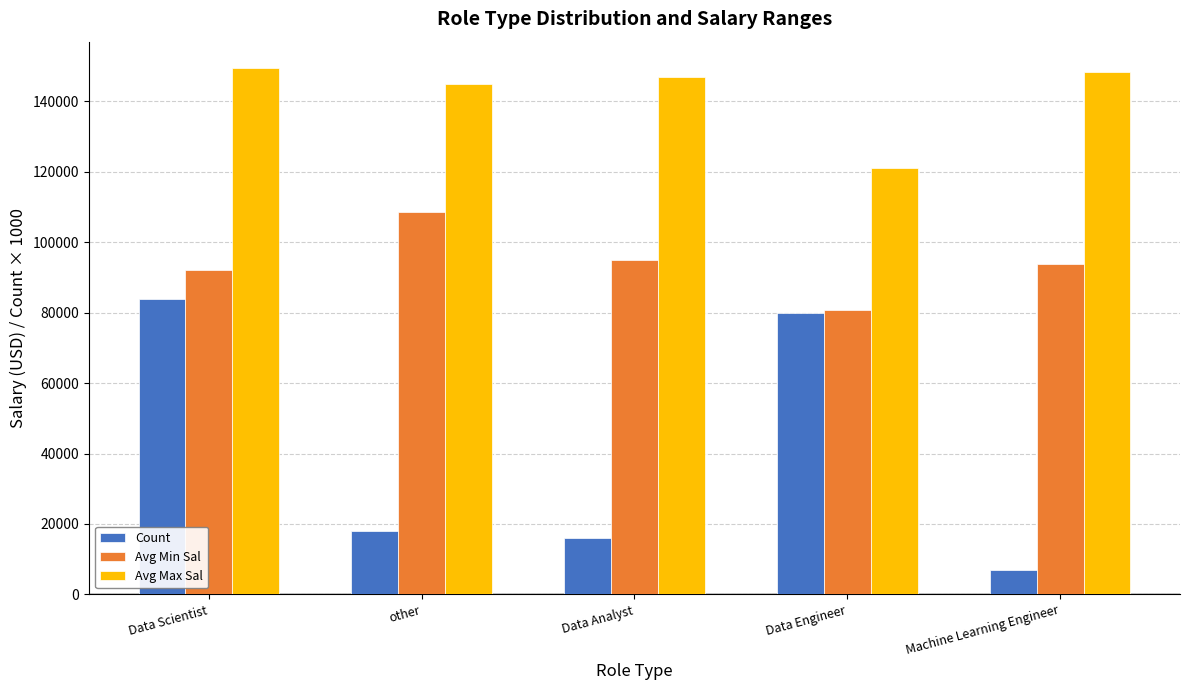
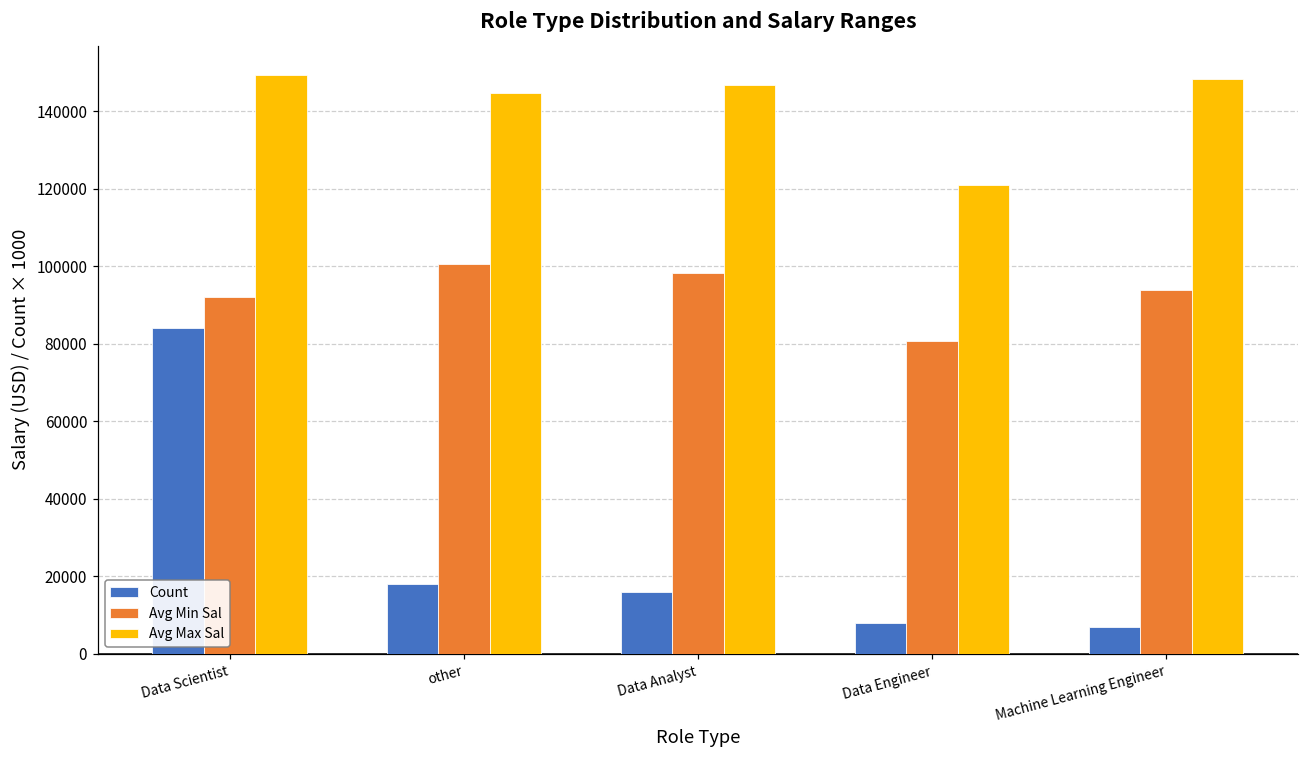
Avg Min Sal, other: 108000 -> 101000
Avg Min Sal, Data Analyst: 95000 -> 98000
Count, Data Engineer: 80000 -> 8000
